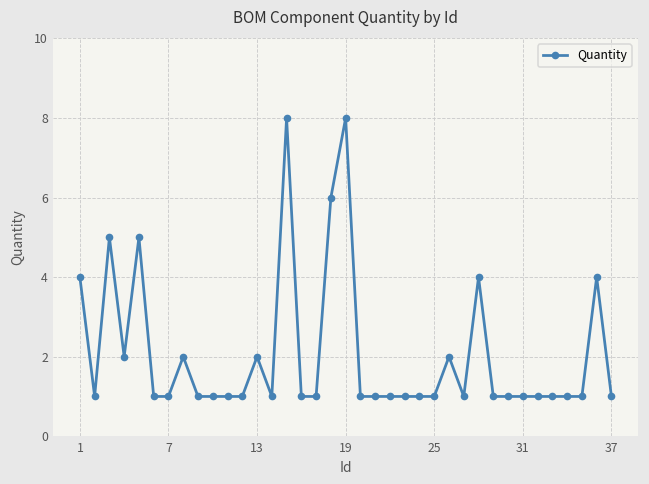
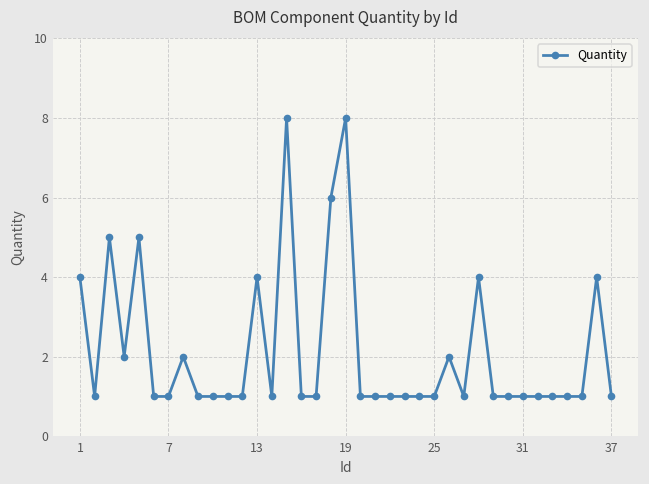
13: 2 -> 4
